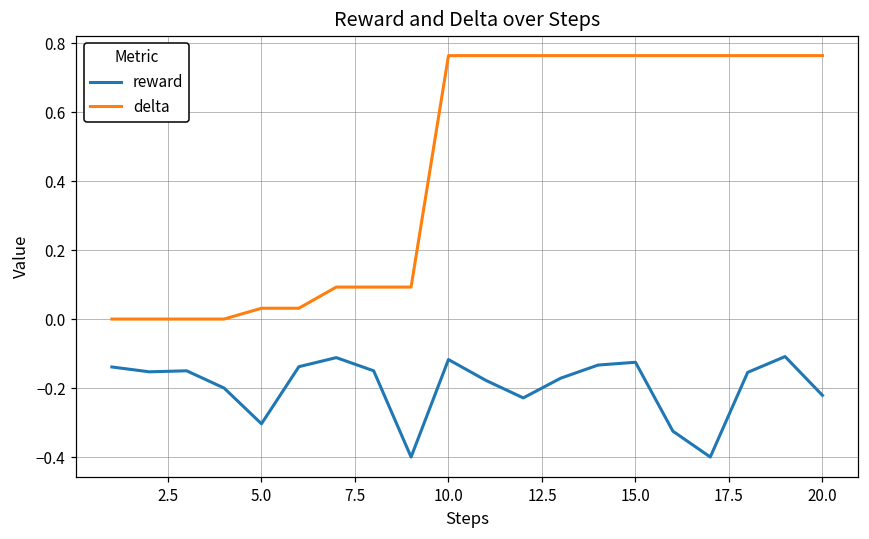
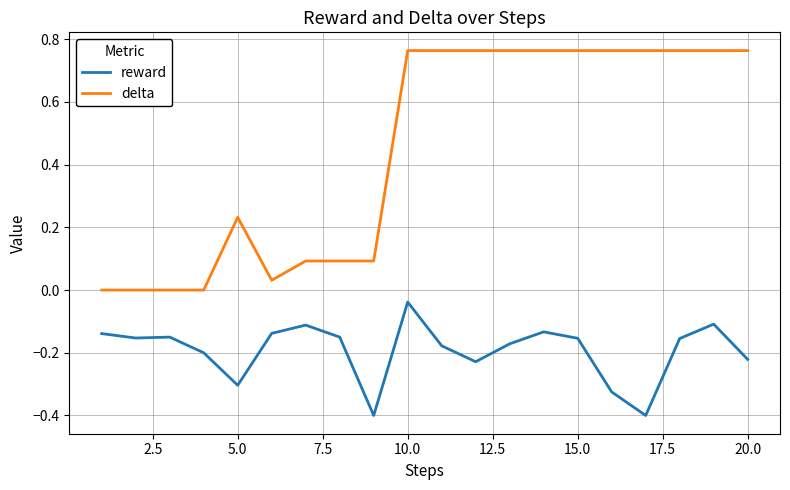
delta, 5.0: 0.03 -> 0.23
reward, 10.0: -0.12 -> -0.04
reward, 15.0: -0.13 -> -0.15
